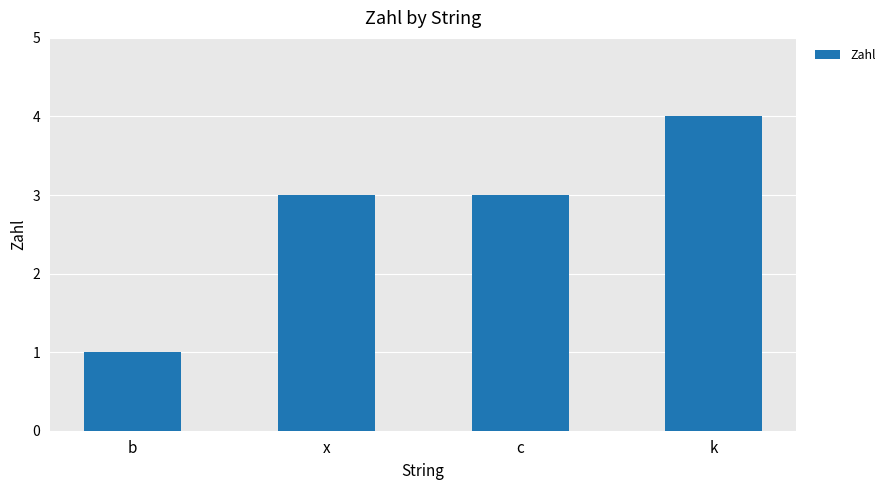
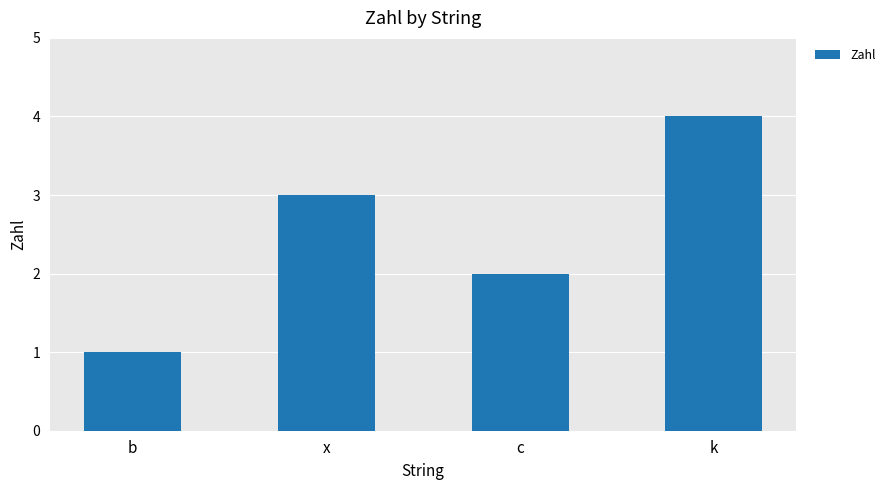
c: 3 -> 2
